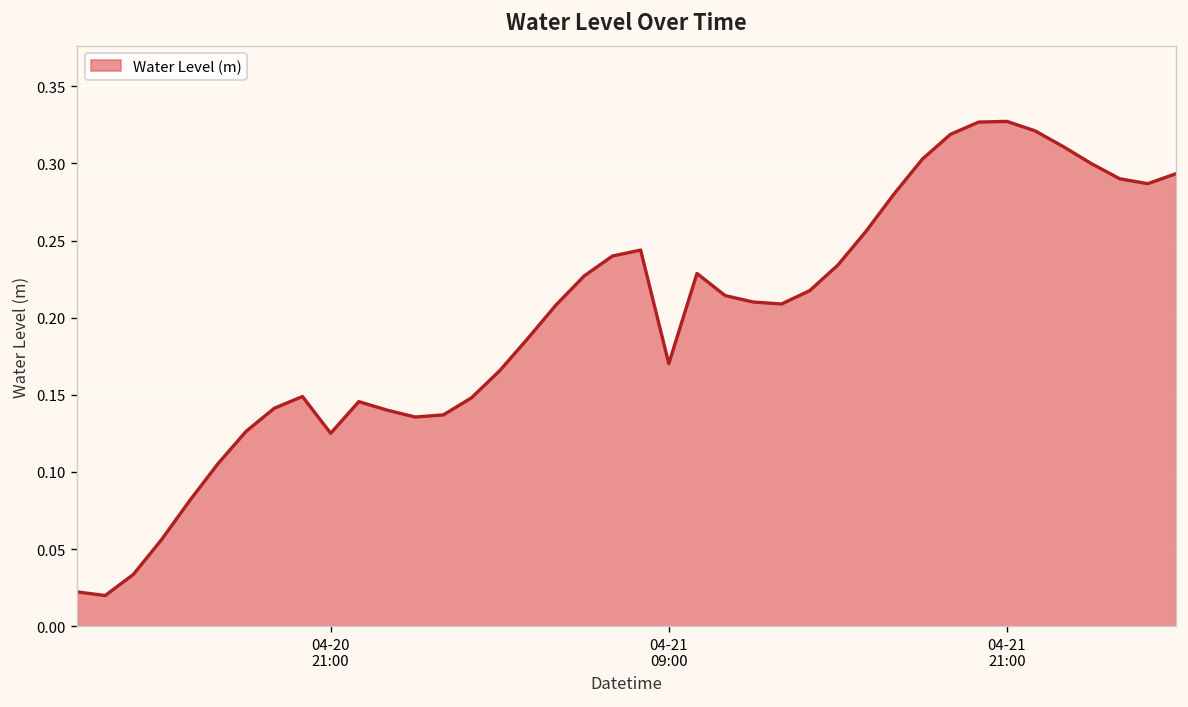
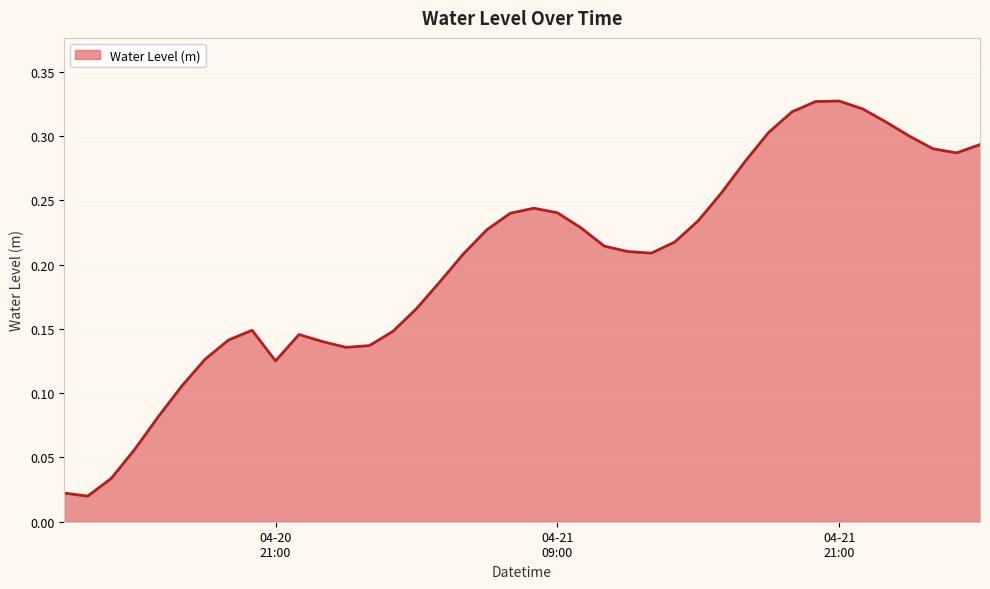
04-21 09:00: 0.170 -> 0.240
